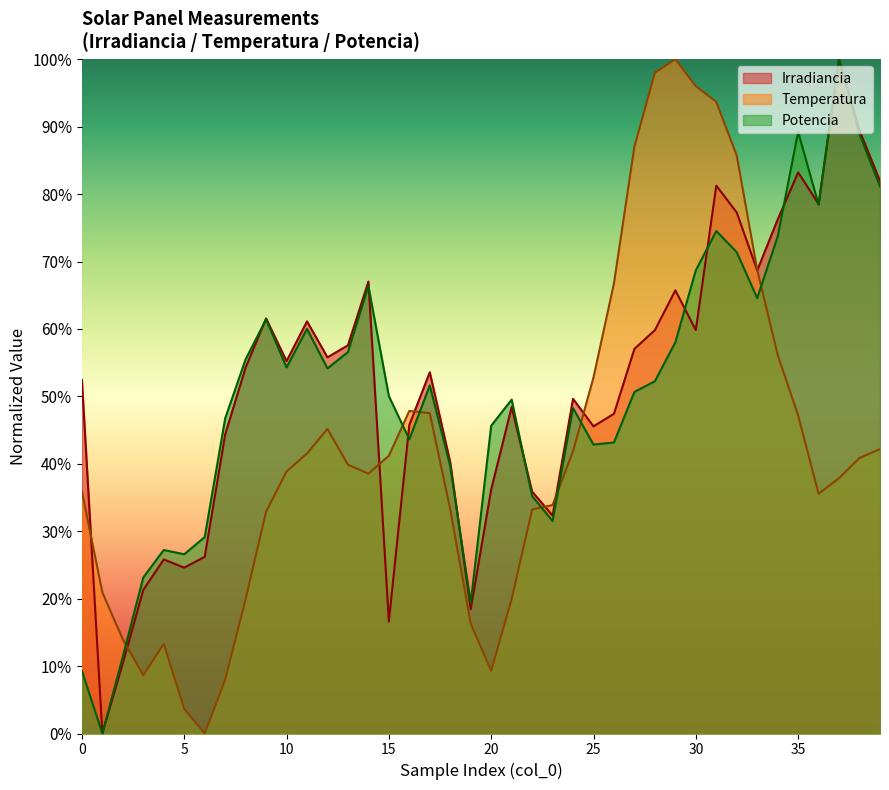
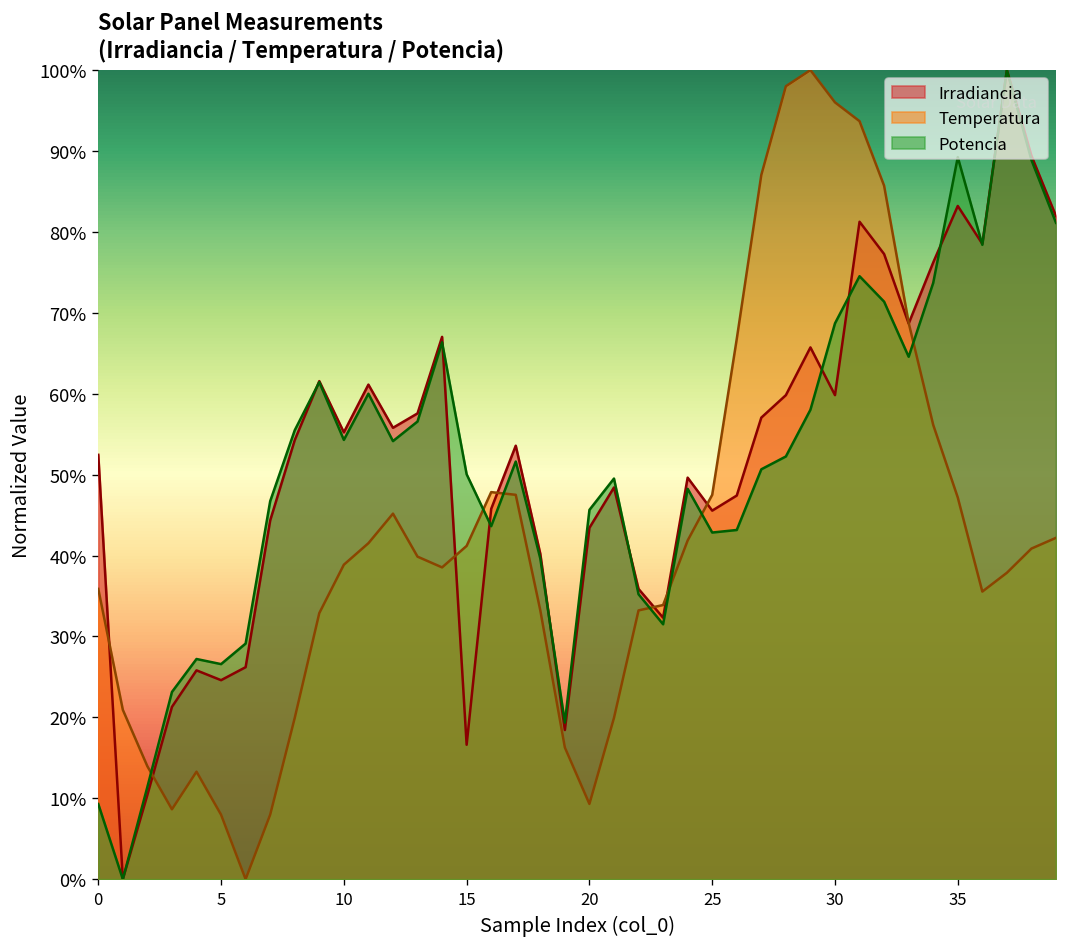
Temperatura, 5: 4% -> 8%
Irradiancia, 20: 36% -> 43%
Temperatura, 25: 53% -> 48%
